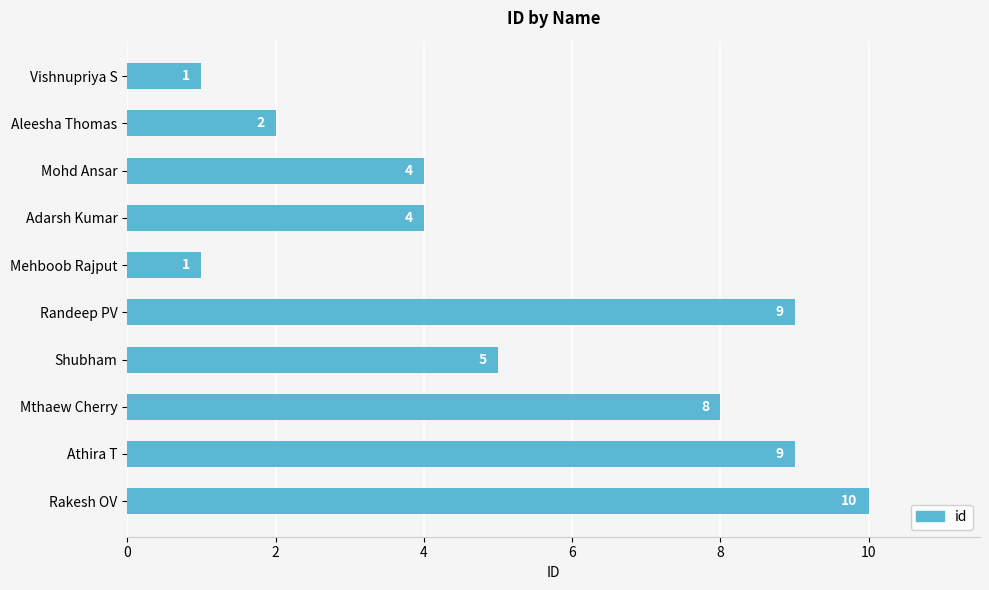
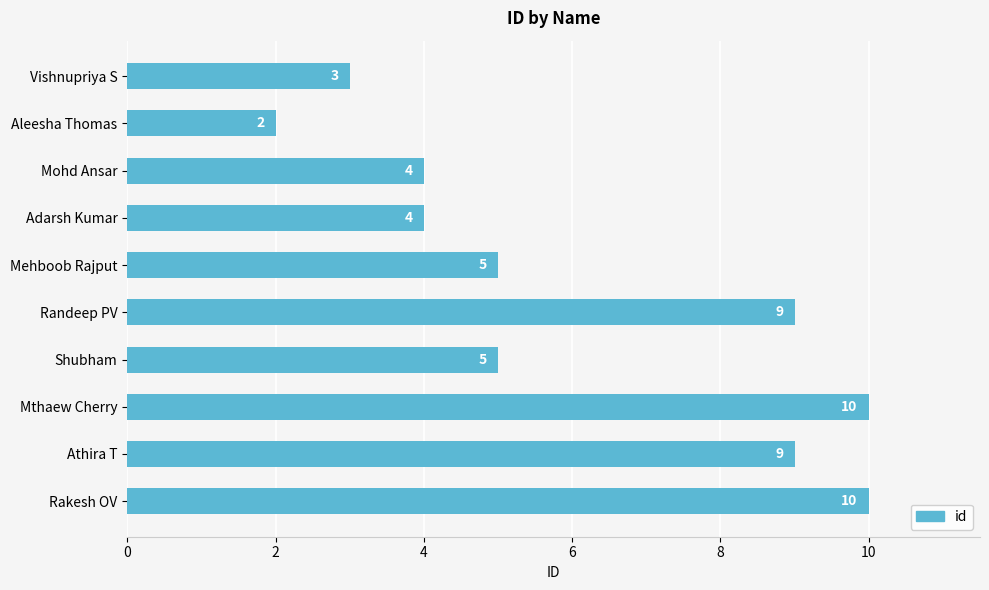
Vishnupriya S: 1 -> 3
Mehboob Rajput: 1 -> 5
Mthaew Cherry: 8 -> 10
